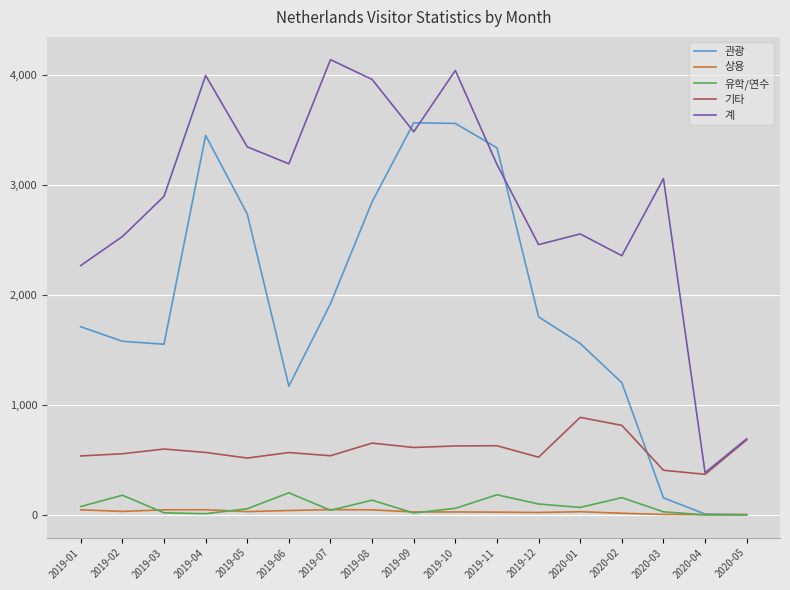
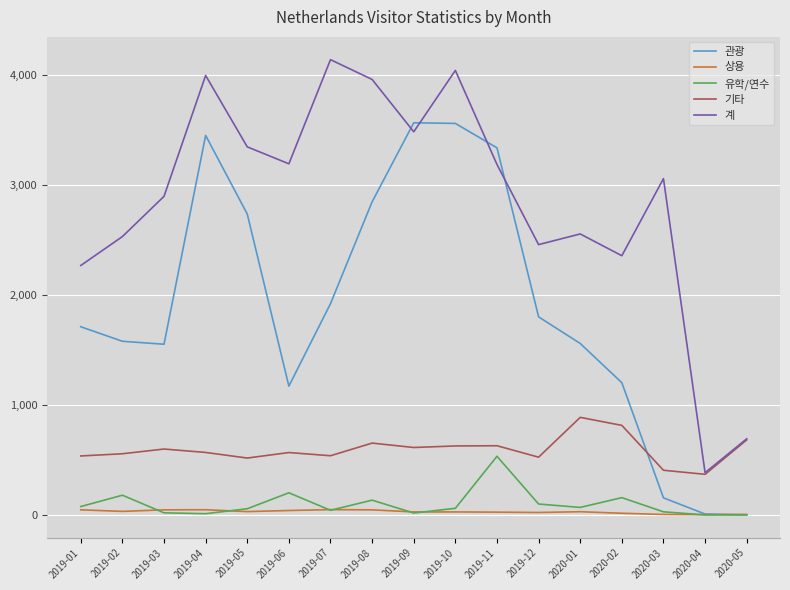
유학/연수, 2019-11: 180 -> 530
